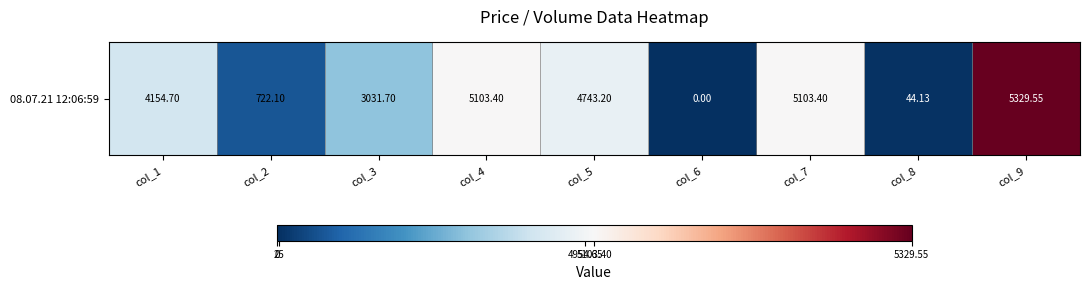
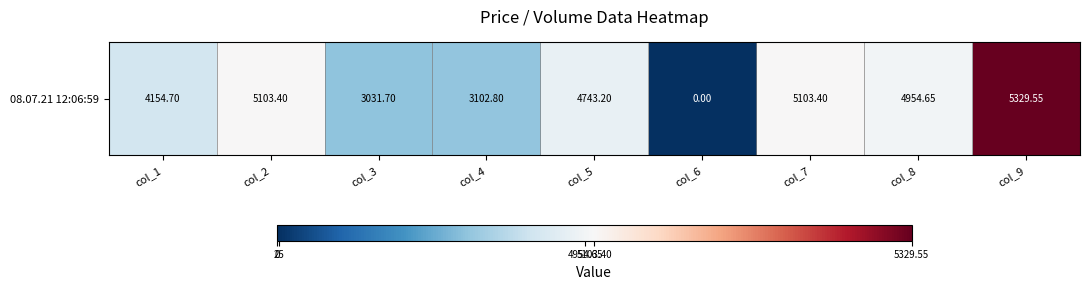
08.07.21 12:06:59, col_2: 722.10 -> 5103.40
08.07.21 12:06:59, col_4: 5103.40 -> 3102.80
08.07.21 12:06:59, col_8: 44.13 -> 4954.65
